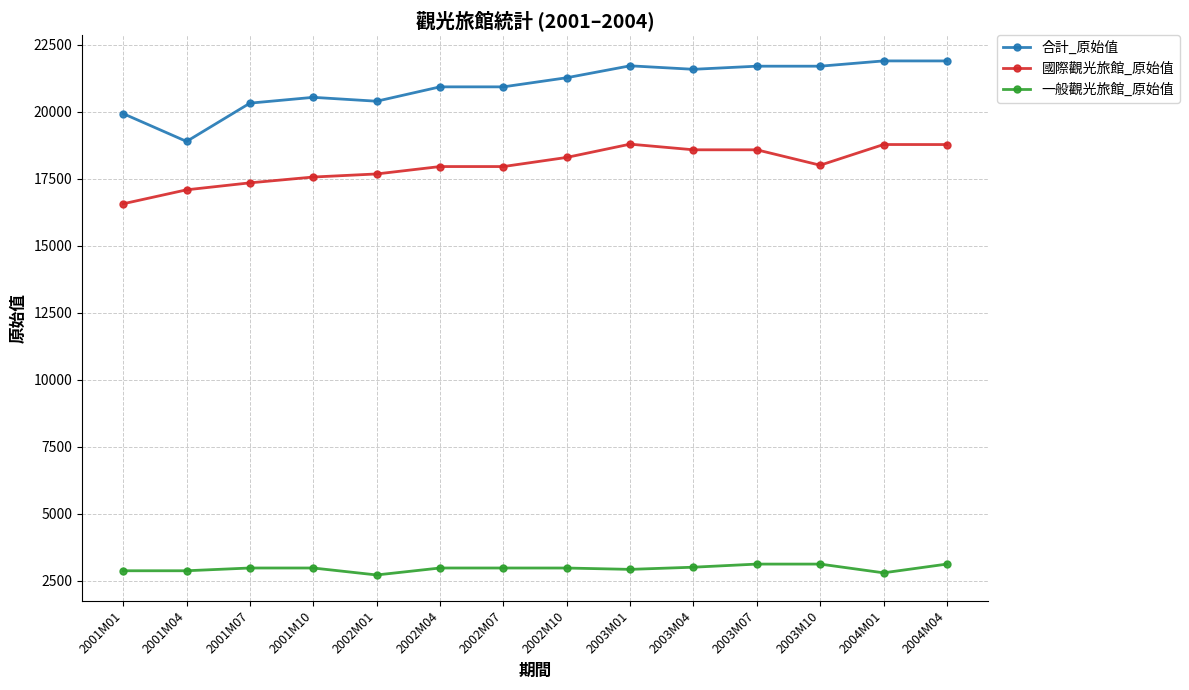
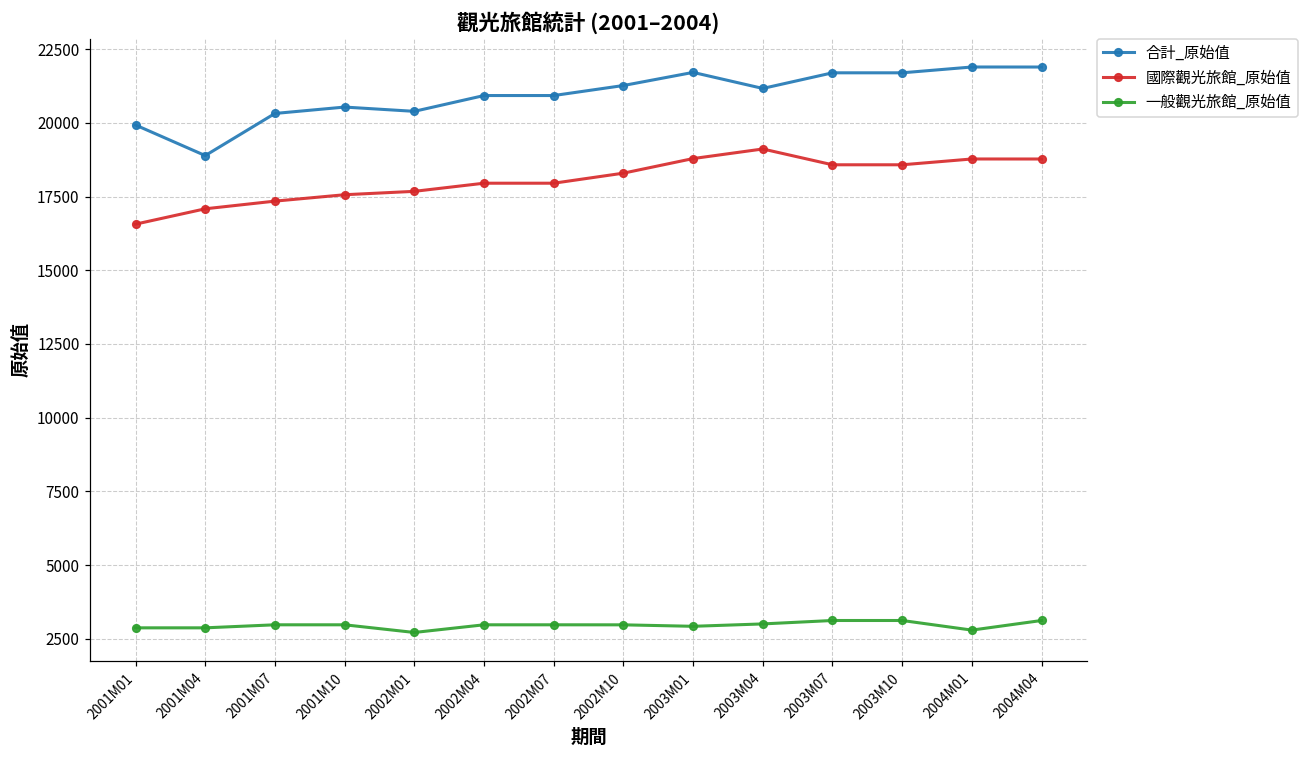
合計_原始值, 2003M04: 21600 -> 21200
國際觀光旅館_原始值, 2003M04: 18600 -> 19100
國際觀光旅館_原始值, 2003M10: 18000 -> 18600
